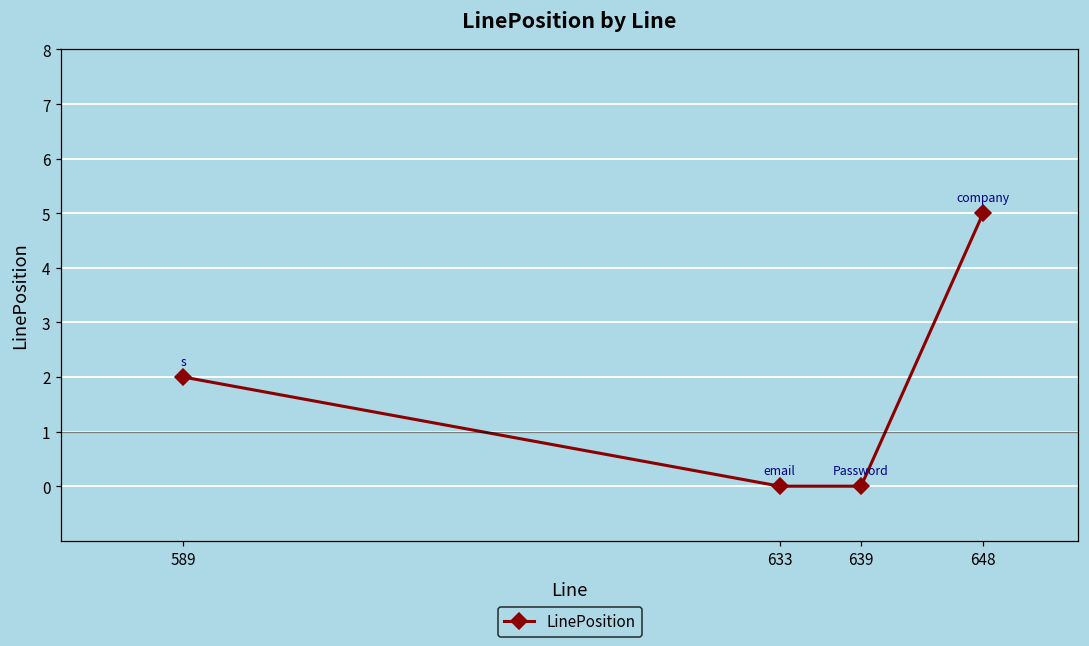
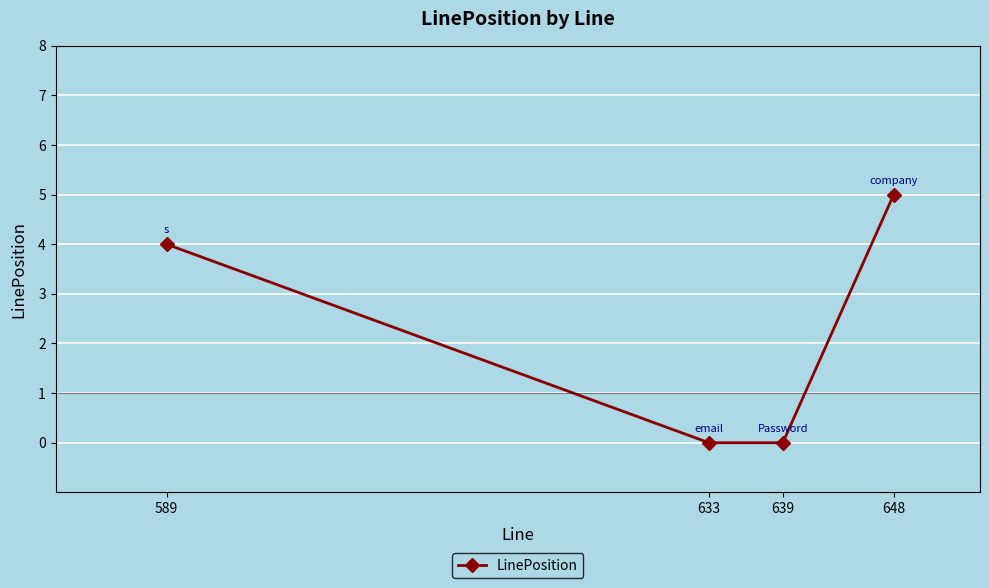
589: 2 -> 4
